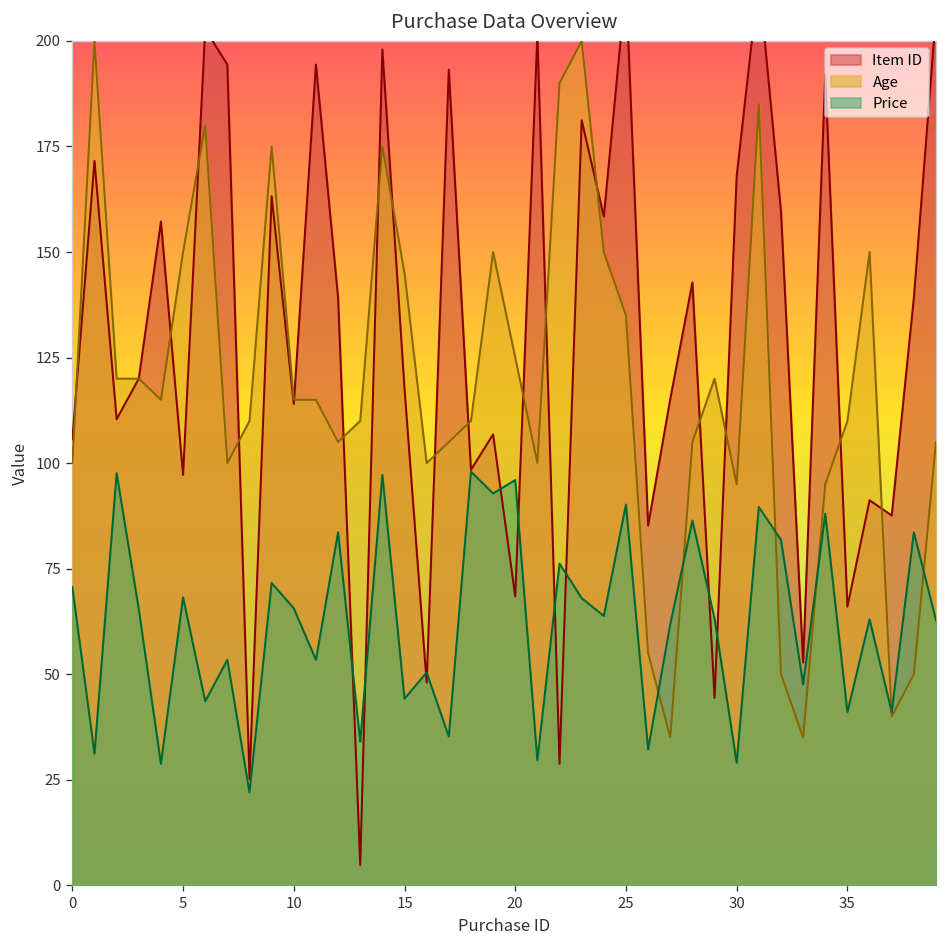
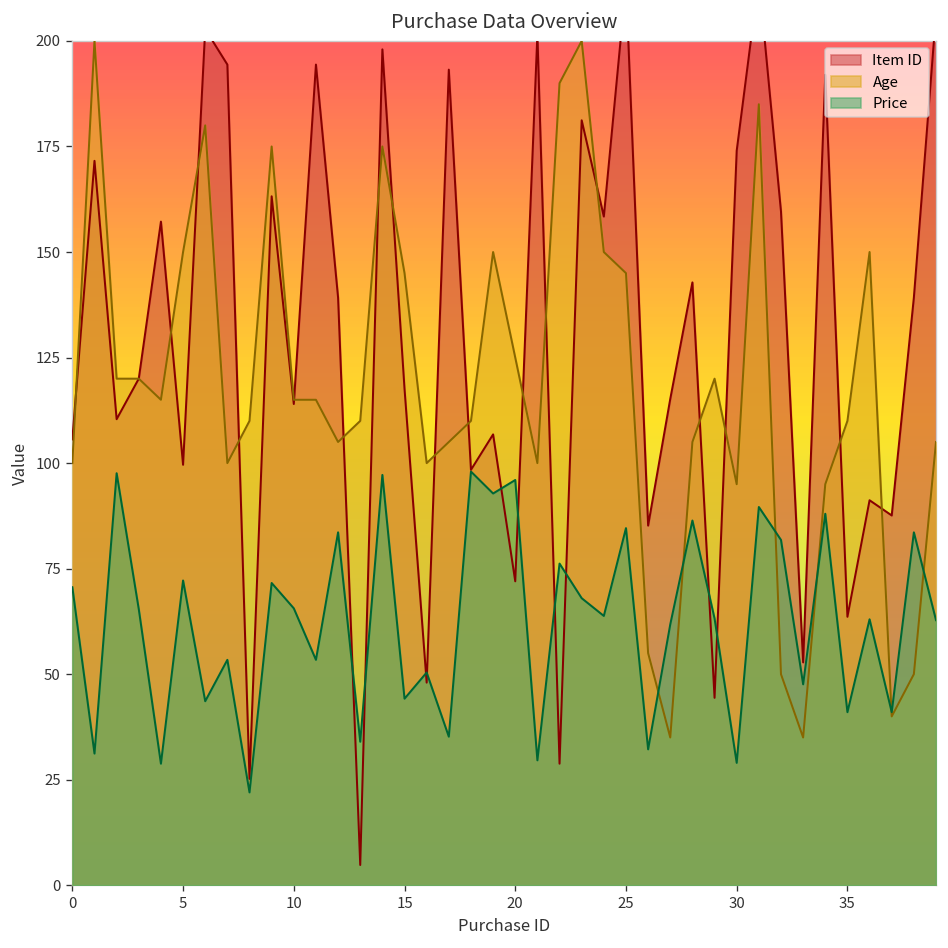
Item ID, 5: 97 -> 100
Price, 5: 68 -> 72
Item ID, 20: 68 -> 72
Age, 25: 135 -> 145
Price, 25: 90 -> 85
Item ID, 30: 168 -> 174
Item ID, 35: 66 -> 64
